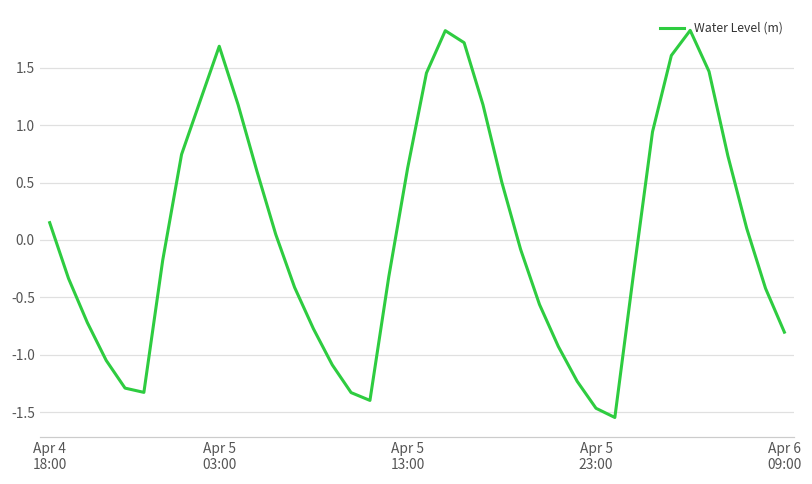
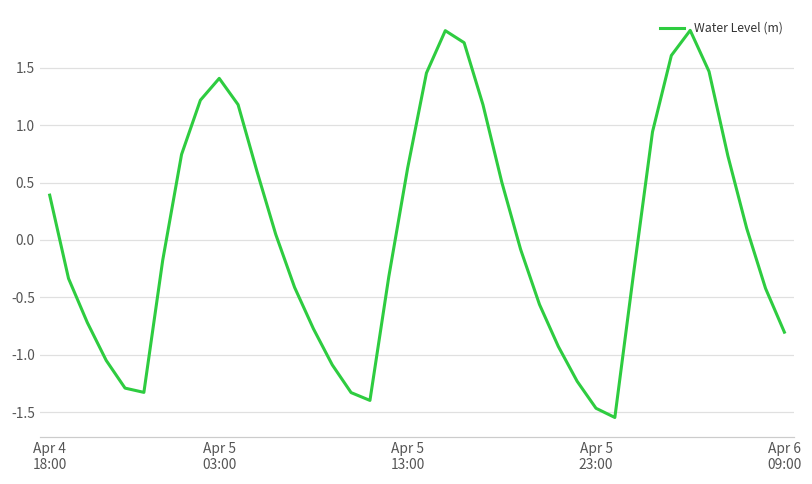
Apr 4 18:00: 0.15 -> 0.39
Apr 5 03:00: 1.69 -> 1.41
